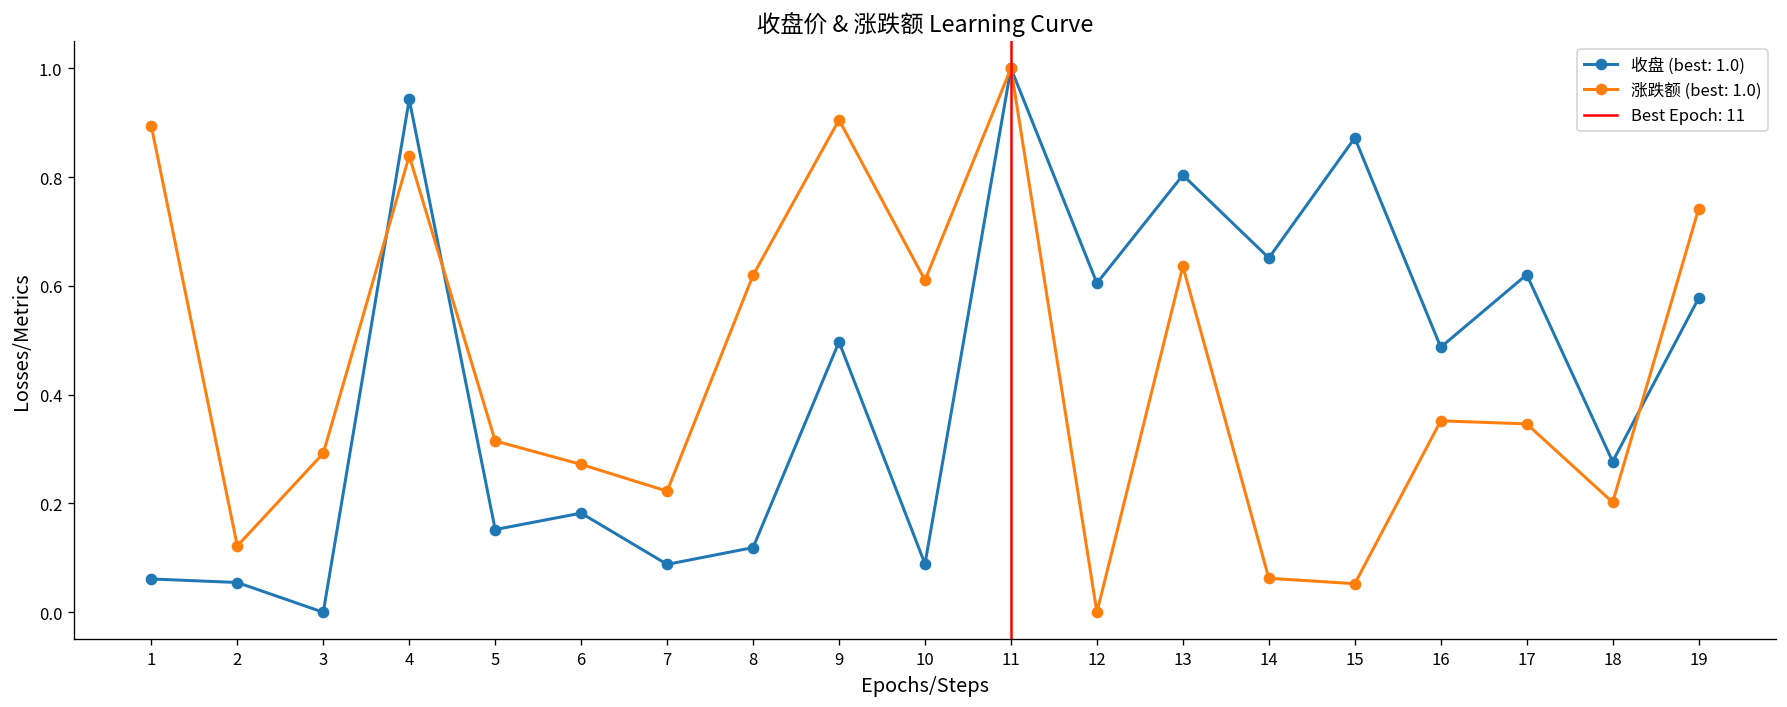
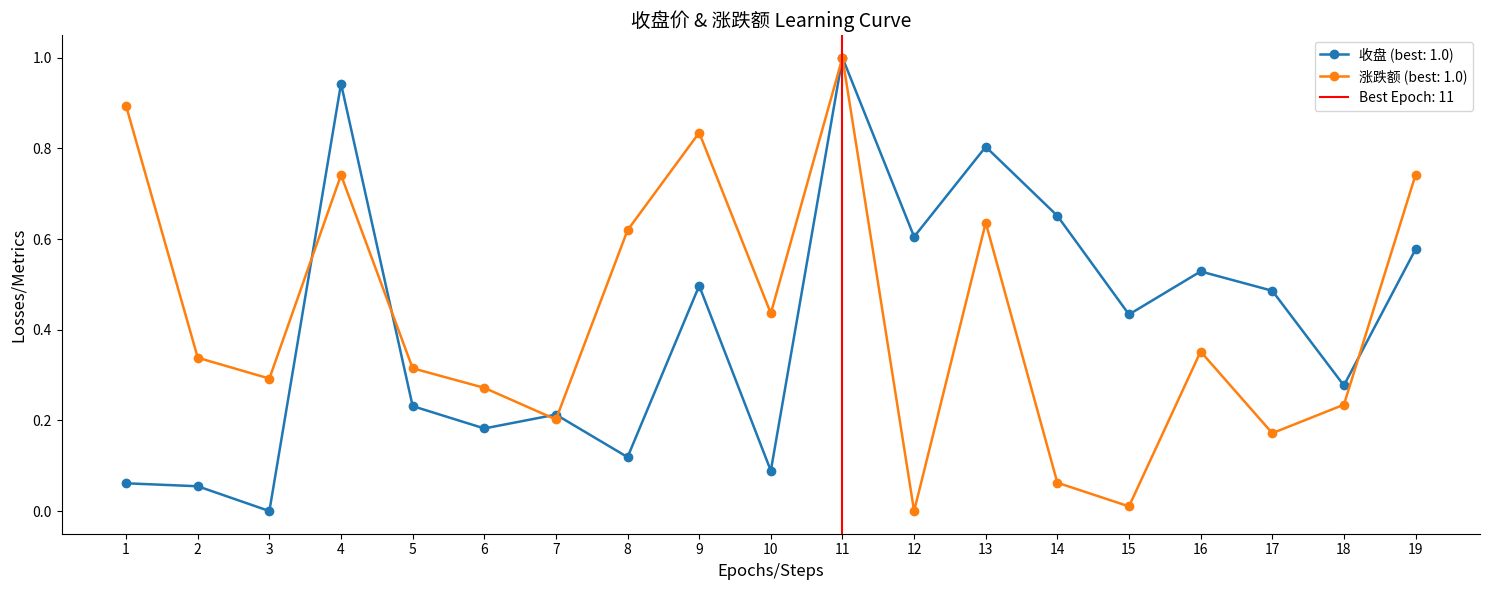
涨跌额 (best: 1.0), 2: 0.12 -> 0.34
涨跌额 (best: 1.0), 4: 0.84 -> 0.74
收盘 (best: 1.0), 5: 0.15 -> 0.23
收盘 (best: 1.0), 7: 0.09 -> 0.21
涨跌额 (best: 1.0), 7: 0.22 -> 0.20
涨跌额 (best: 1.0), 9: 0.91 -> 0.83
涨跌额 (best: 1.0), 10: 0.61 -> 0.44
收盘 (best: 1.0), 15: 0.87 -> 0.43
涨跌额 (best: 1.0), 15: 0.05 -> 0.01
收盘 (best: 1.0), 16: 0.49 -> 0.53
收盘 (best: 1.0), 17: 0.62 -> 0.49
涨跌额 (best: 1.0), 17: 0.35 -> 0.17
涨跌额 (best: 1.0), 18: 0.20 -> 0.23
